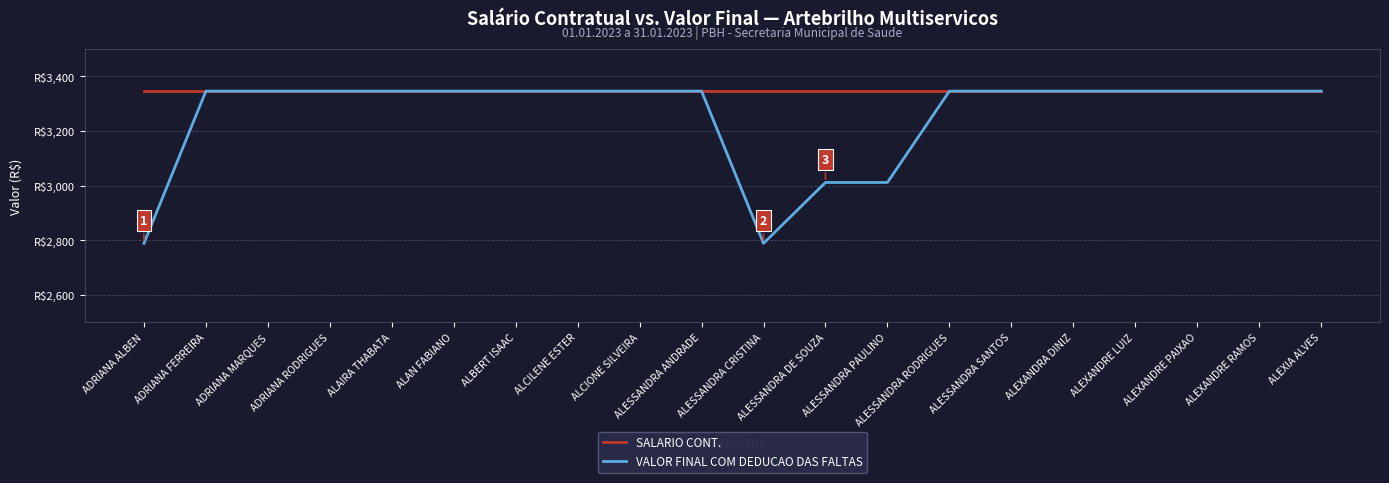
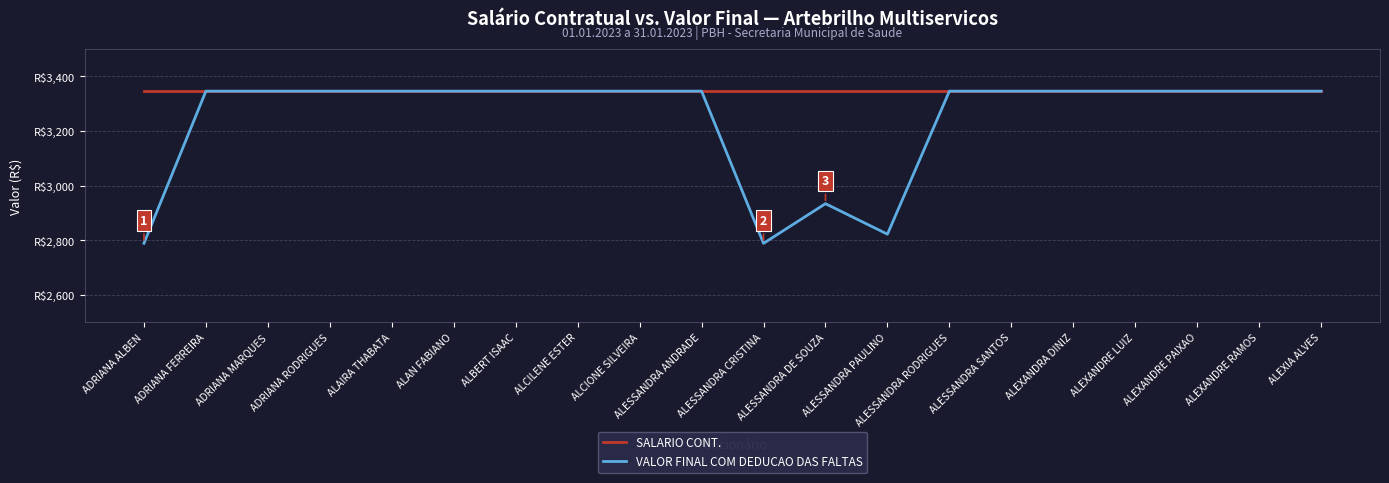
VALOR FINAL COM DEDUCAO DAS FALTAS, ALESSANDRA DE SOUZA: R$3,010 -> R$2,930
VALOR FINAL COM DEDUCAO DAS FALTAS, ALESSANDRA PAULINO: R$3,010 -> R$2,820
